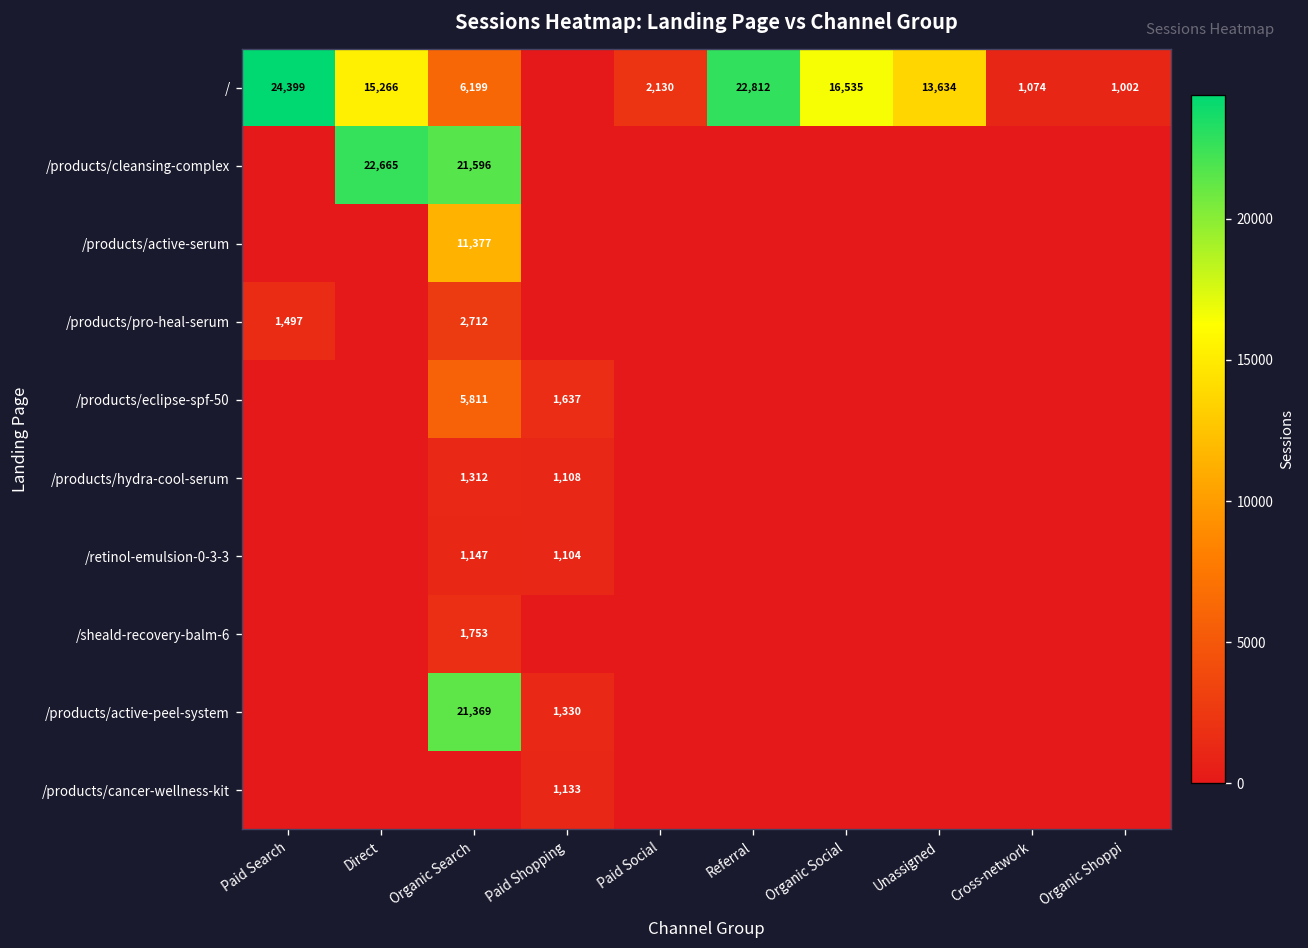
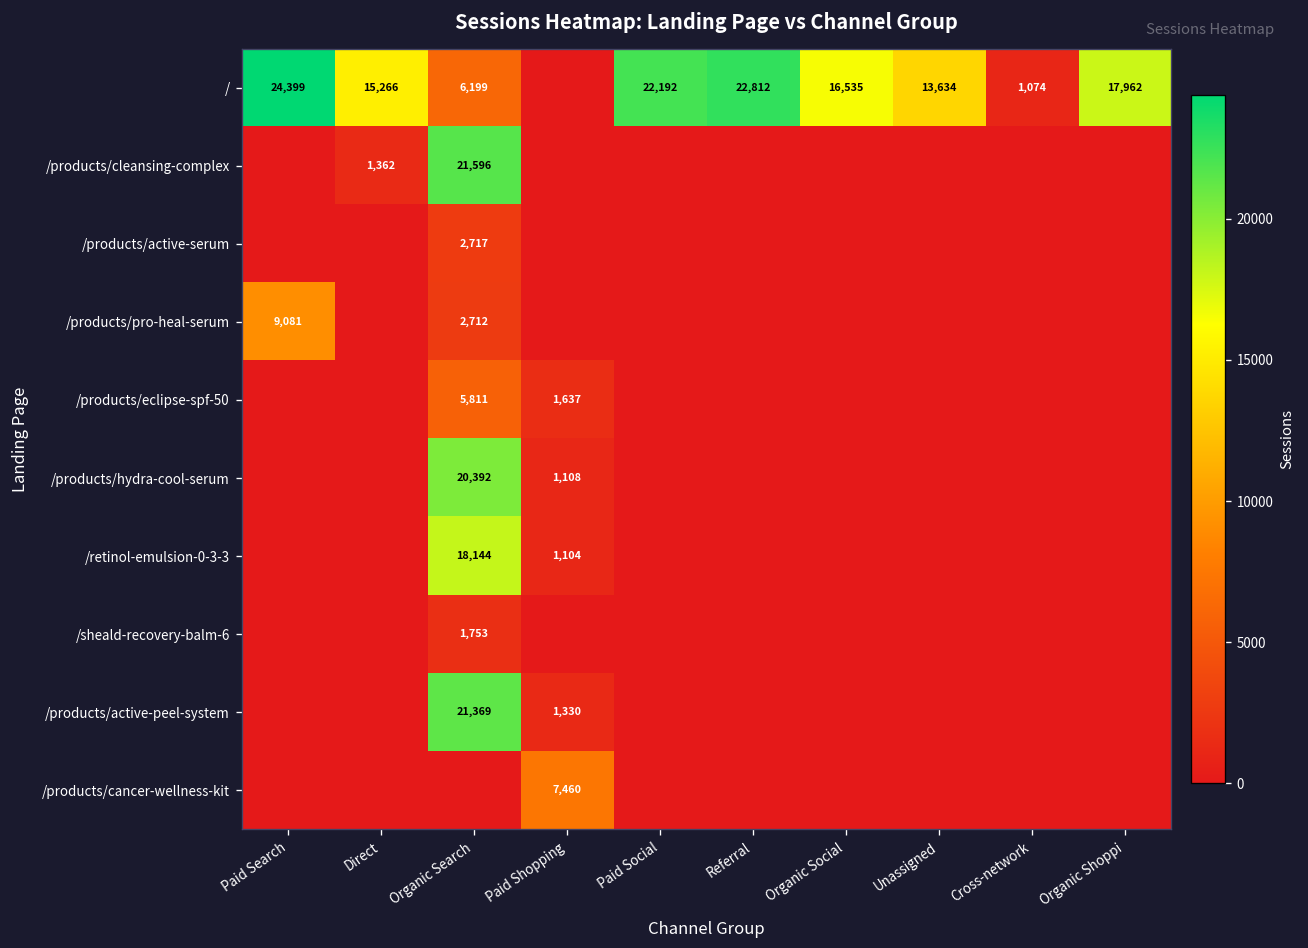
/, Paid Social: 2,130 -> 22,192
/, Organic Shoppi: 1,002 -> 17,962
/products/cleansing-complex, Direct: 22,665 -> 1,362
/products/active-serum, Organic Search: 11,377 -> 2,717
/products/pro-heal-serum, Paid Search: 1,497 -> 9,081
/products/hydra-cool-serum, Organic Search: 1,312 -> 20,392
/retinol-emulsion-0-3-3, Organic Search: 1,147 -> 18,144
/products/cancer-wellness-kit, Paid Shopping: 1,133 -> 7,460
